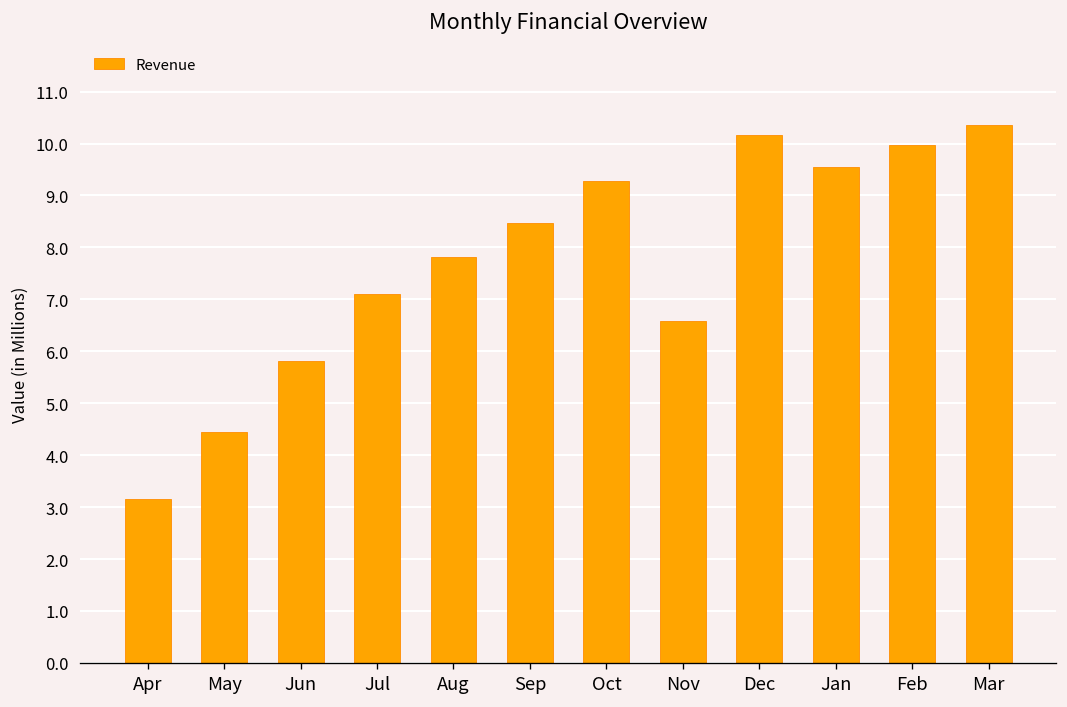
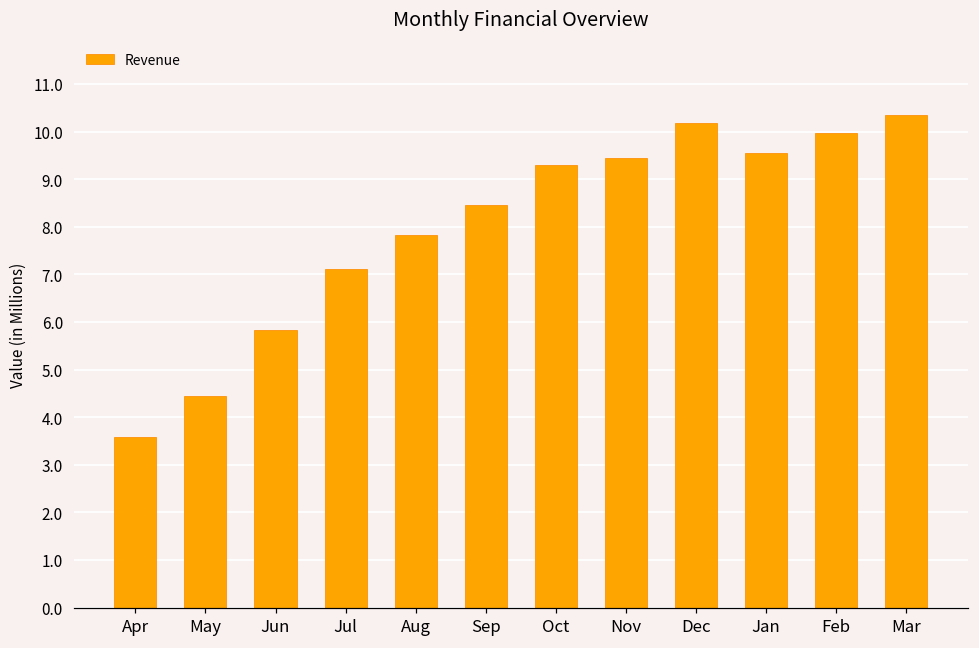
Apr: 3.2 -> 3.6
Nov: 6.6 -> 9.4
